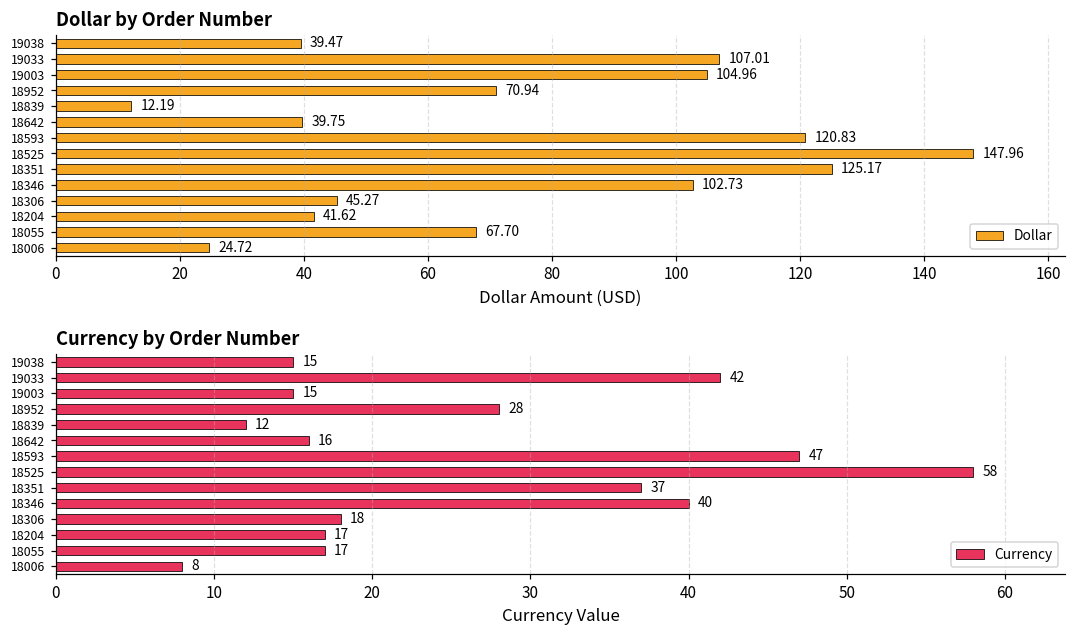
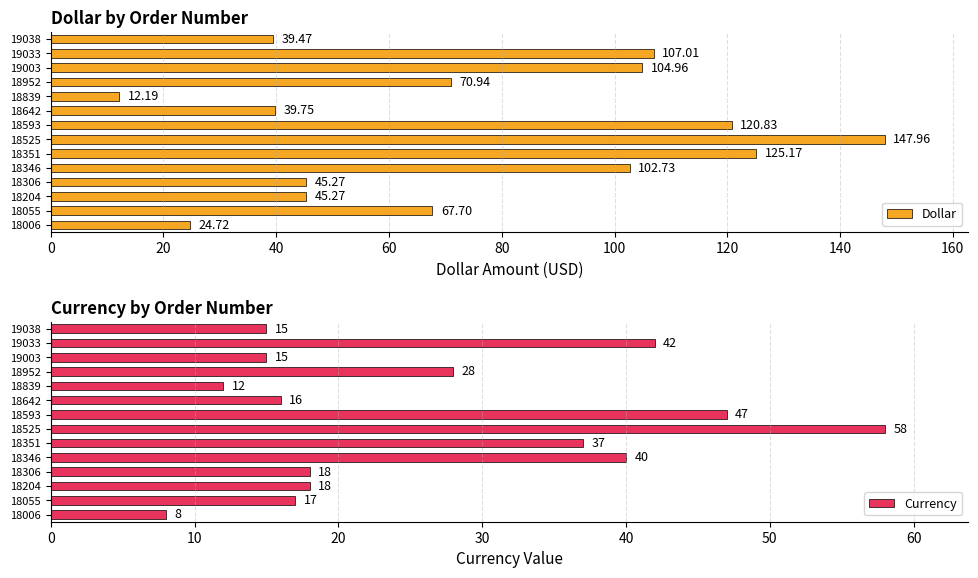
Dollar by Order Number, 18204: 41.62 -> 45.27
Currency by Order Number, 18204: 17 -> 18
